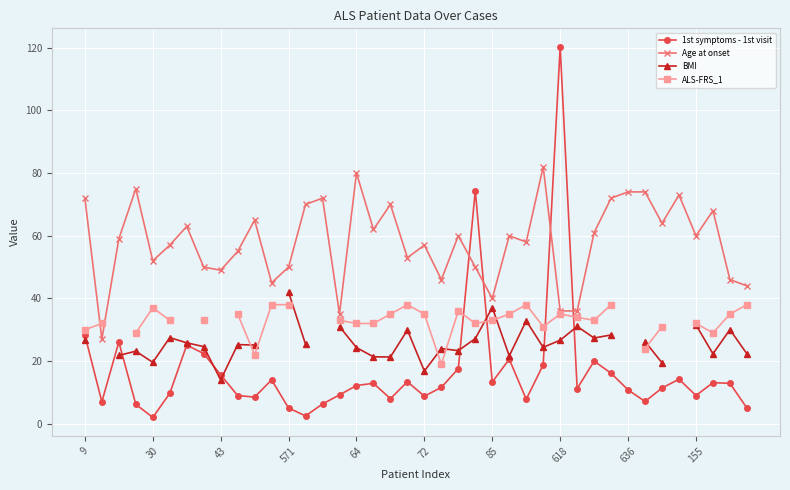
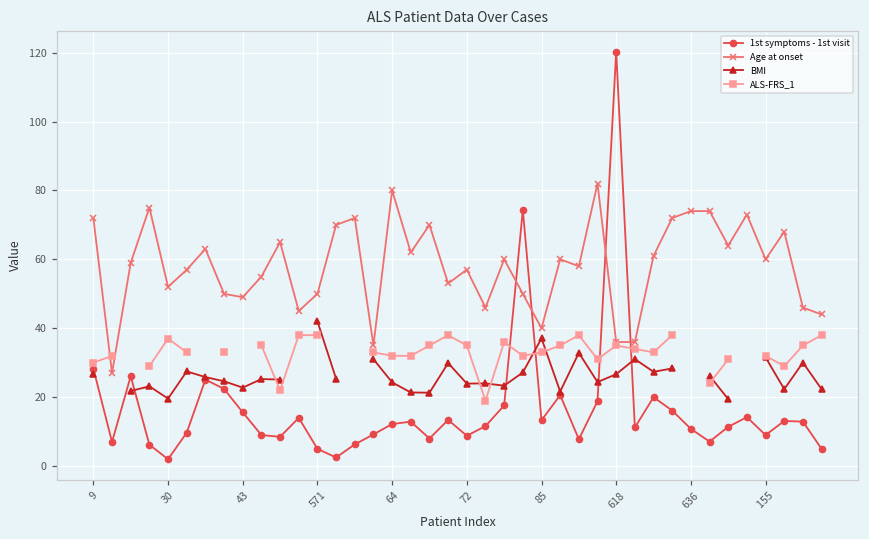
BMI, 43: 14 -> 23
BMI, 72: 17 -> 24
